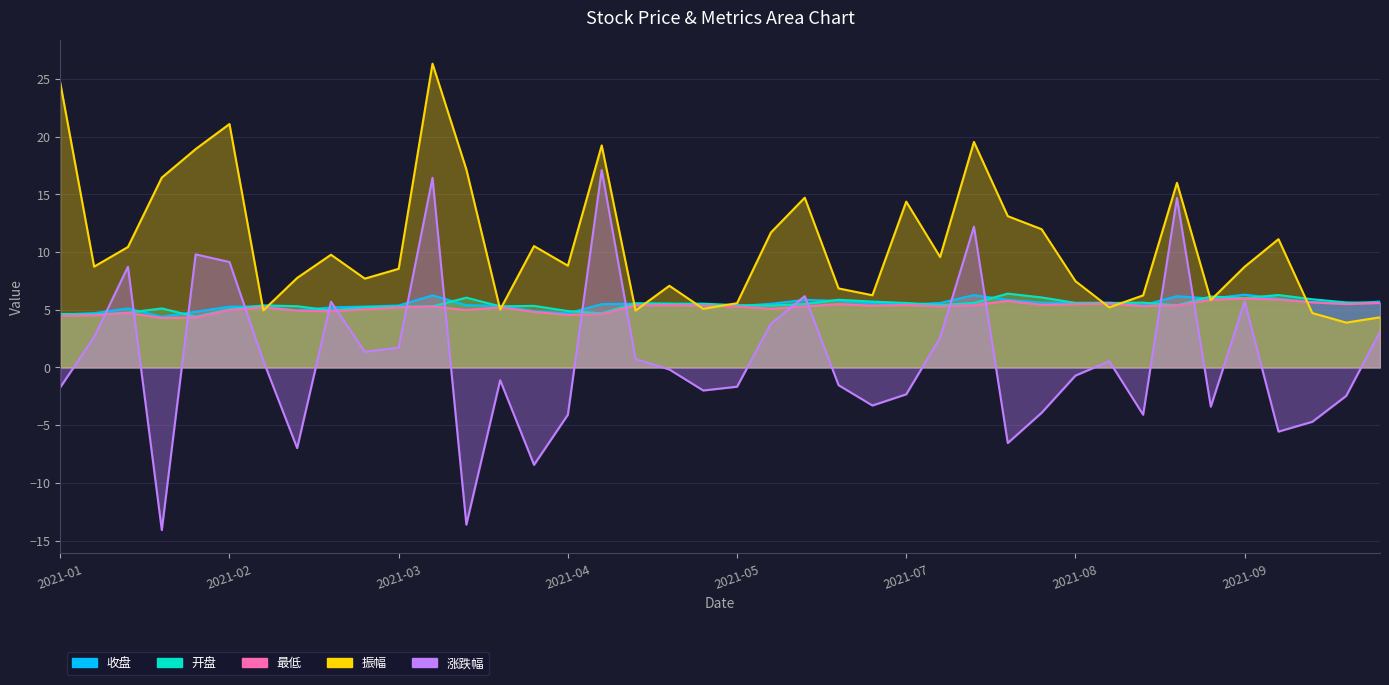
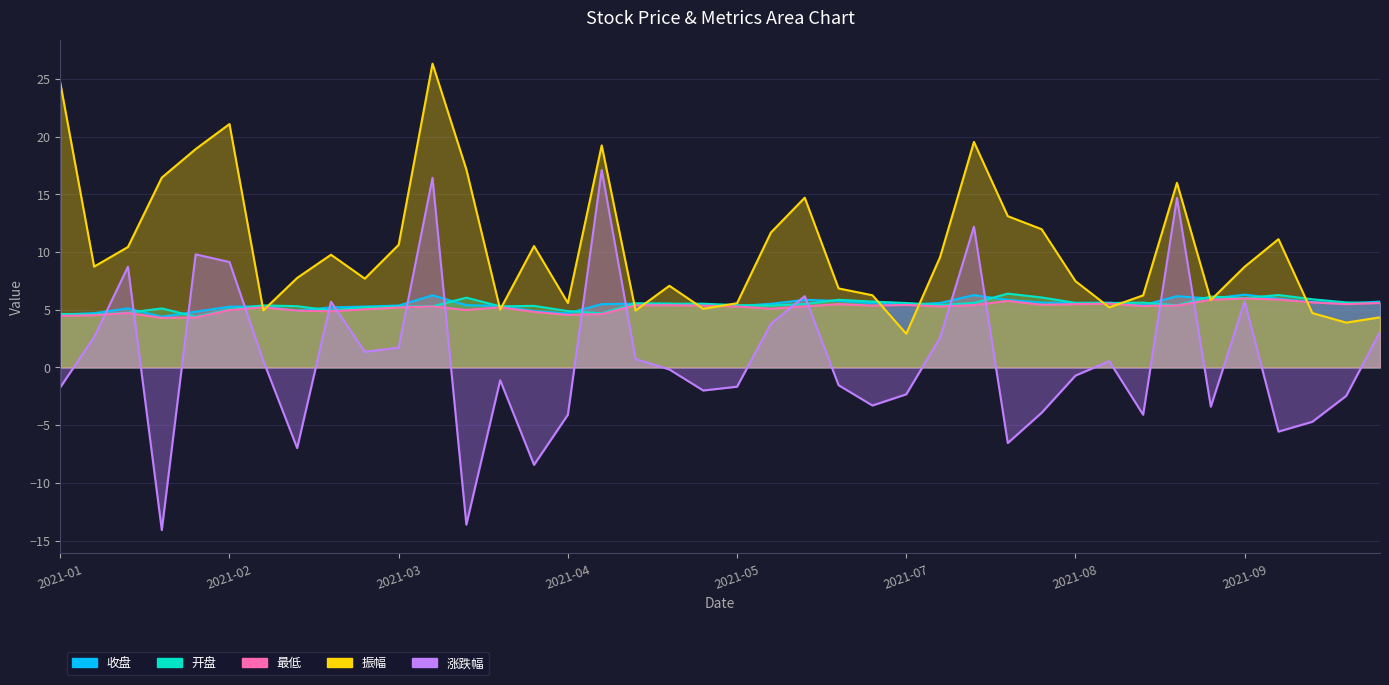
振幅, 2021-03: 8.5 -> 10.6
振幅, 2021-04: 8.8 -> 5.6
振幅, 2021-07: 14.4 -> 2.9
